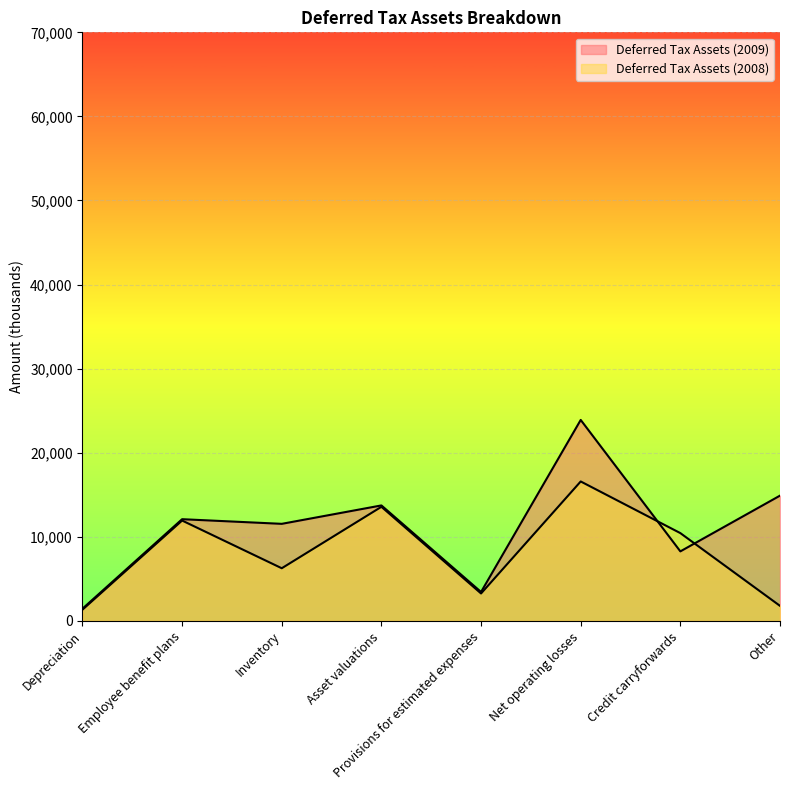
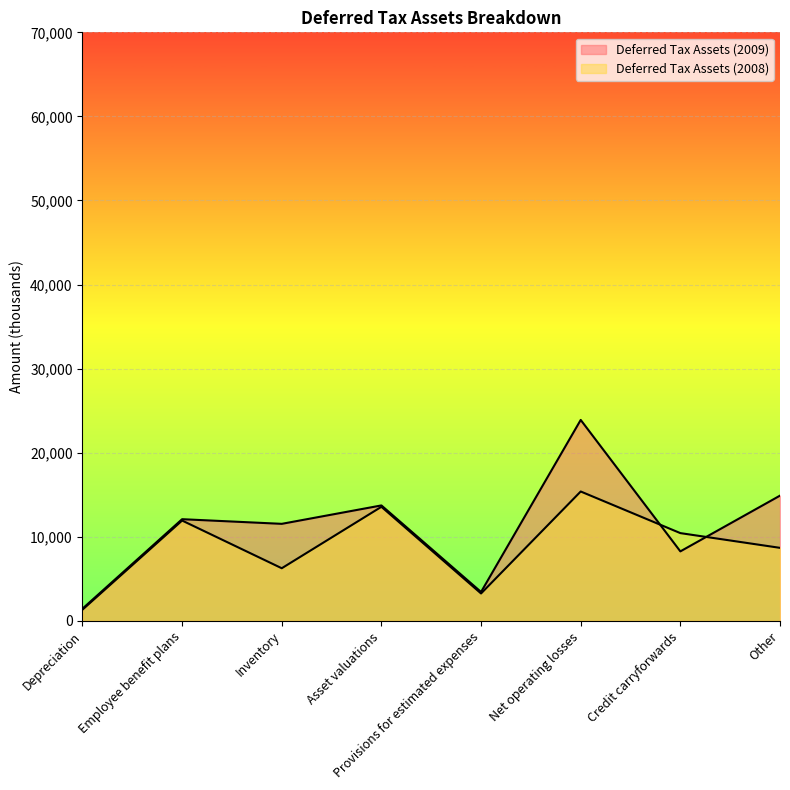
Deferred Tax Assets (2008), Net operating losses: 17,000 -> 15,000
Deferred Tax Assets (2008), Other: 2,000 -> 9,000
